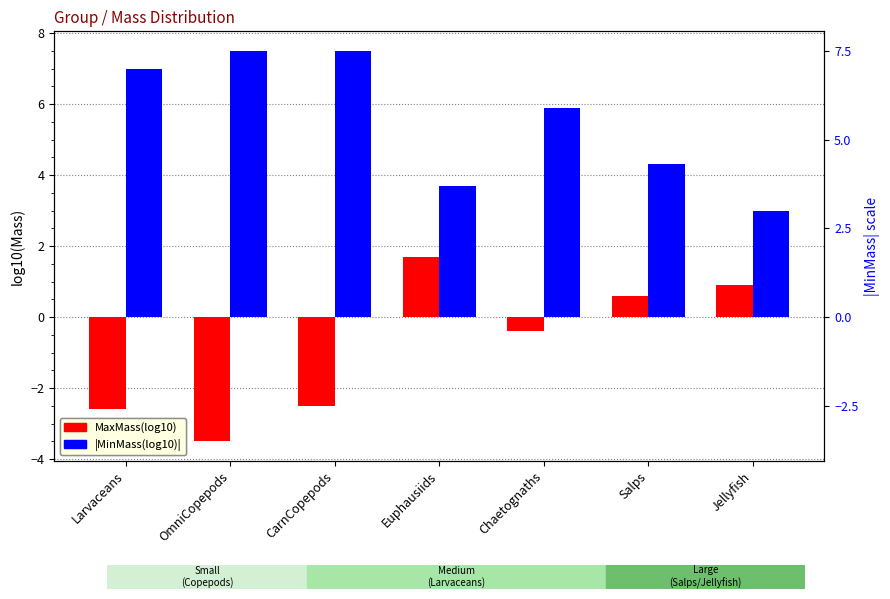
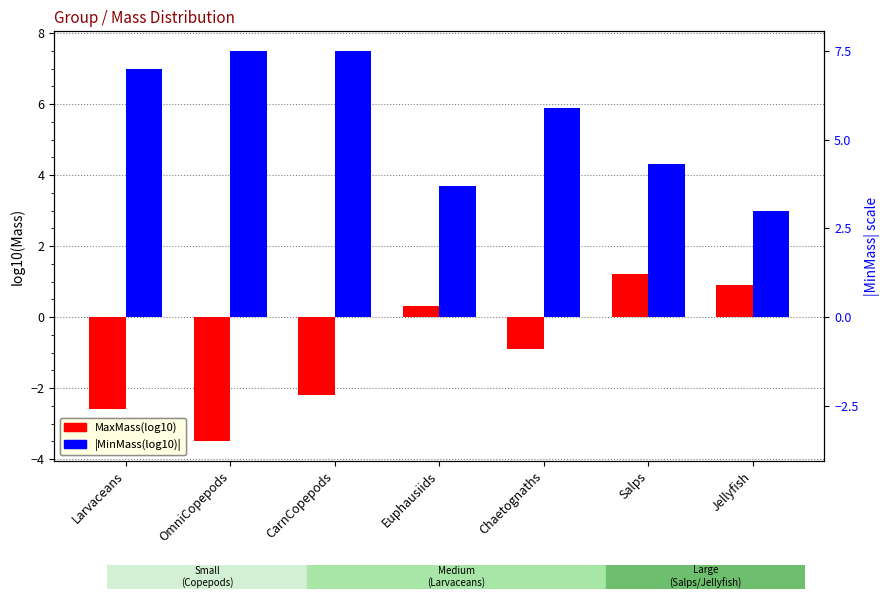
MaxMass(log10), CarnCopepods: -2.5 -> -2.2
MaxMass(log10), Euphausiids: 1.7 -> 0.3
MaxMass(log10), Chaetognaths: -0.4 -> -0.9
MaxMass(log10), Salps: 0.6 -> 1.2
